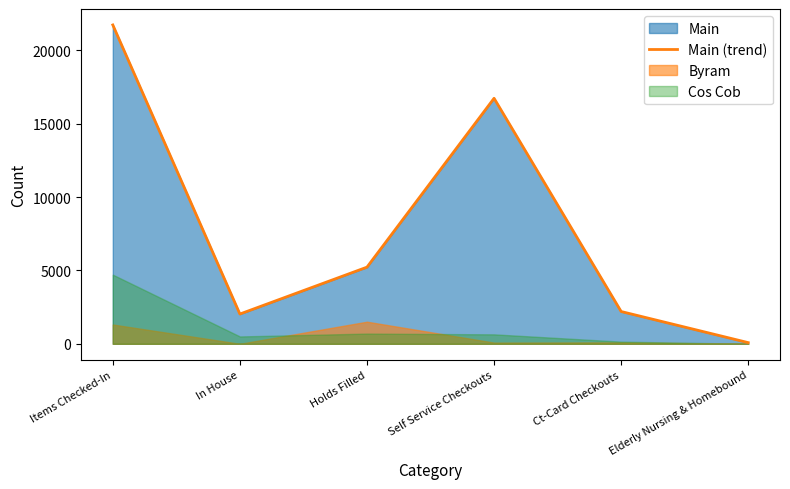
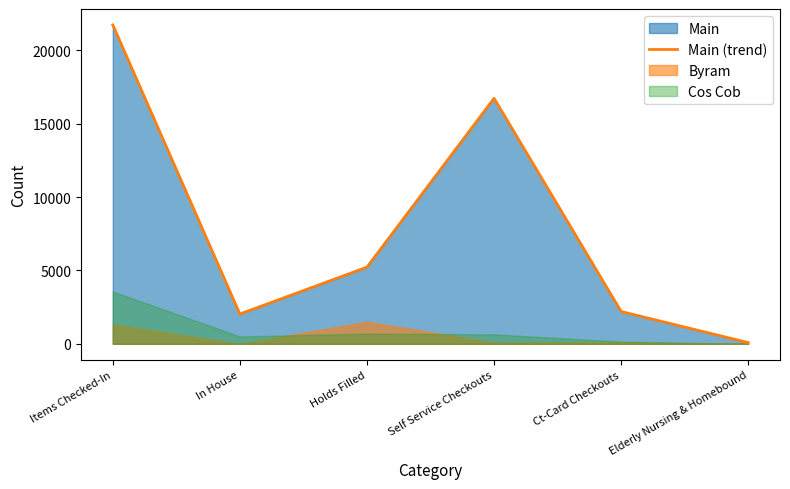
Cos Cob, Items Checked-In: 4700 -> 3600
